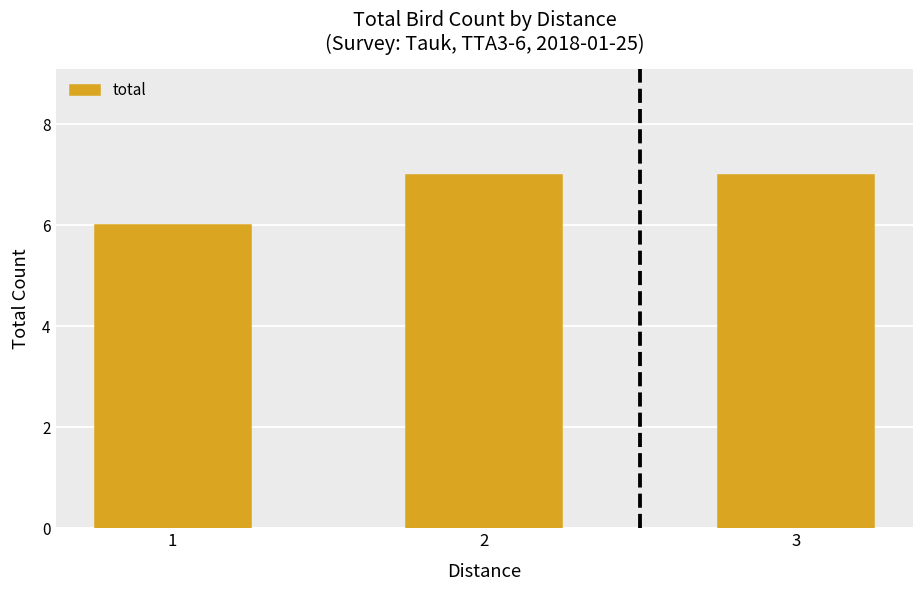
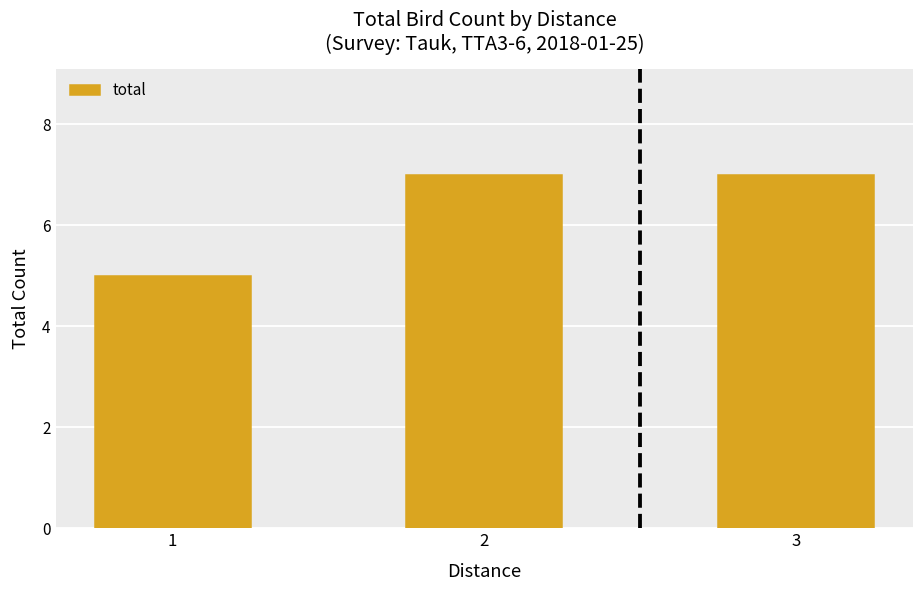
1: 6 -> 5
